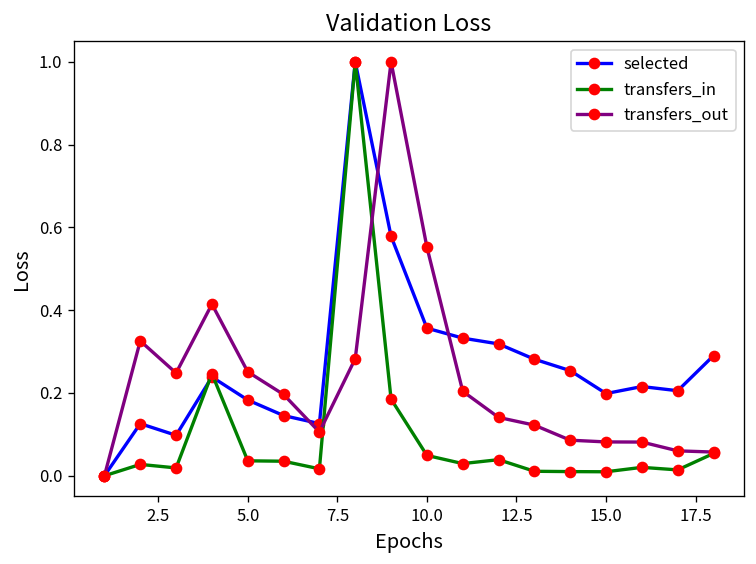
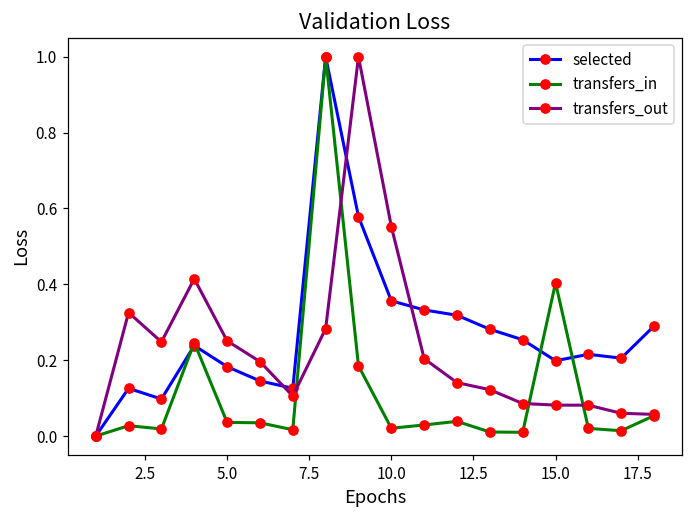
transfers_in, 10.0: 0.05 -> 0.02
transfers_in, 15.0: 0.01 -> 0.40
